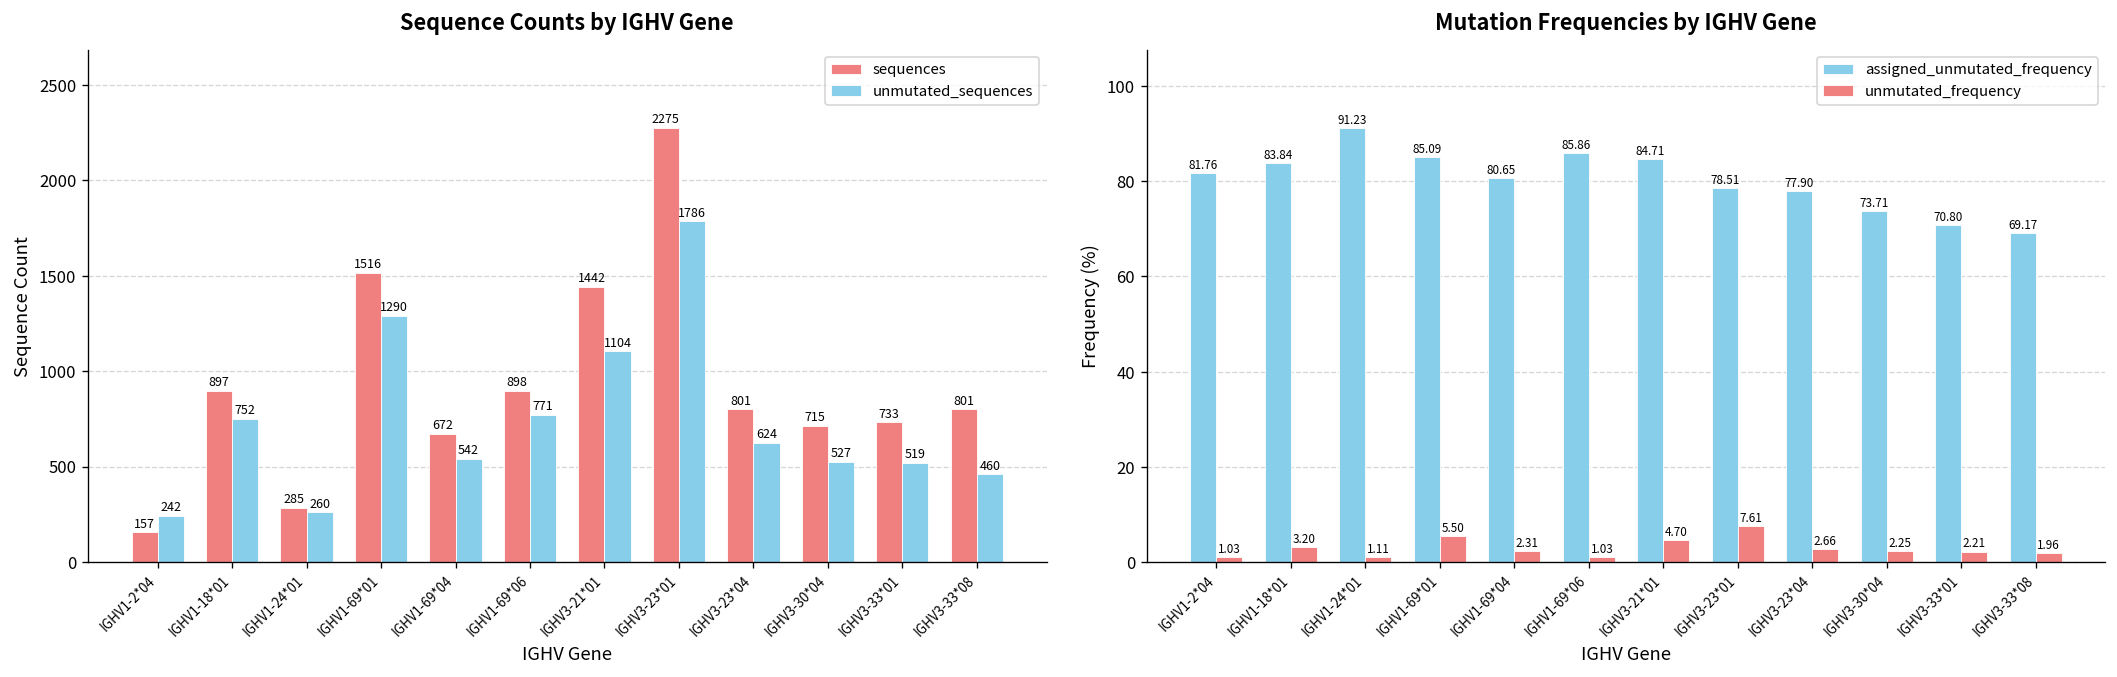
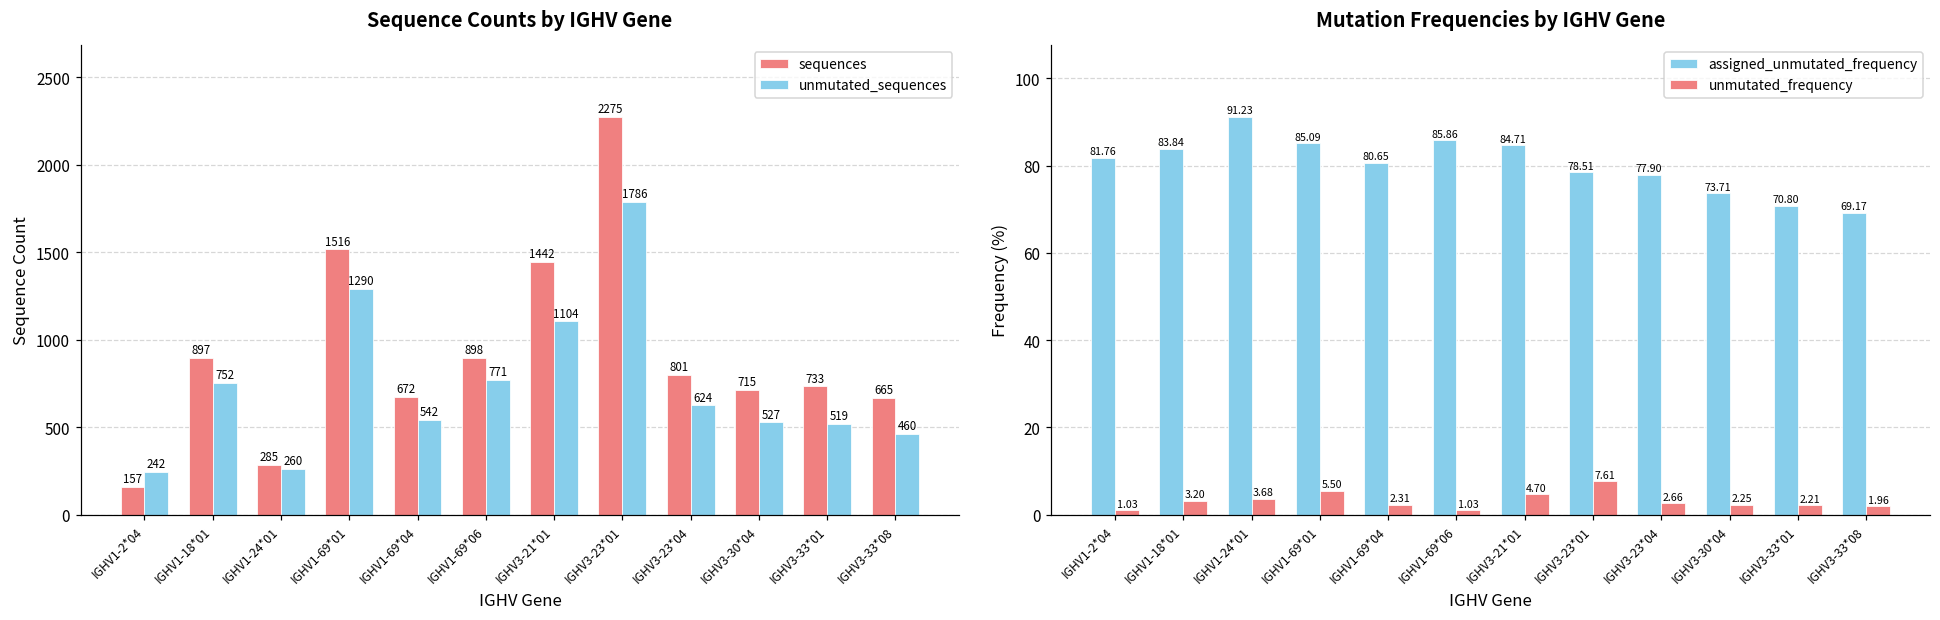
Sequence Counts by IGHV Gene, sequences, IGHV3-33*08: 801 -> 665
Mutation Frequencies by IGHV Gene, unmutated_frequency, IGHV1-24*01: 1.11 -> 3.68
